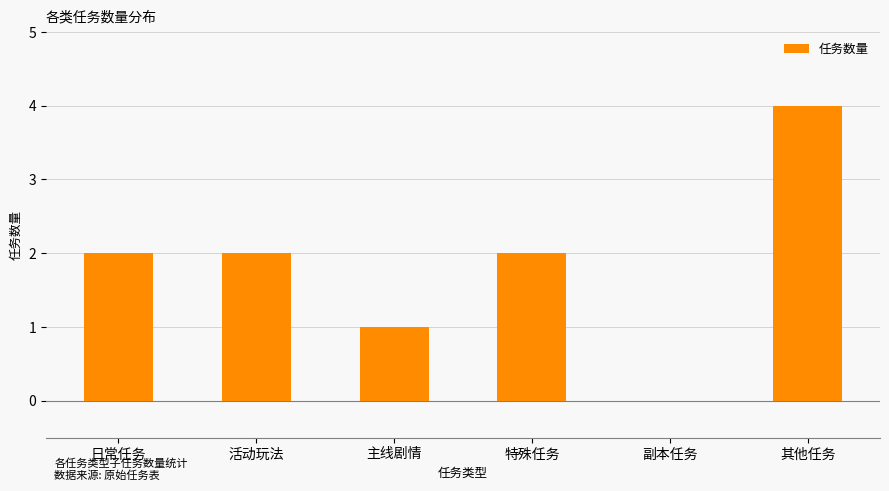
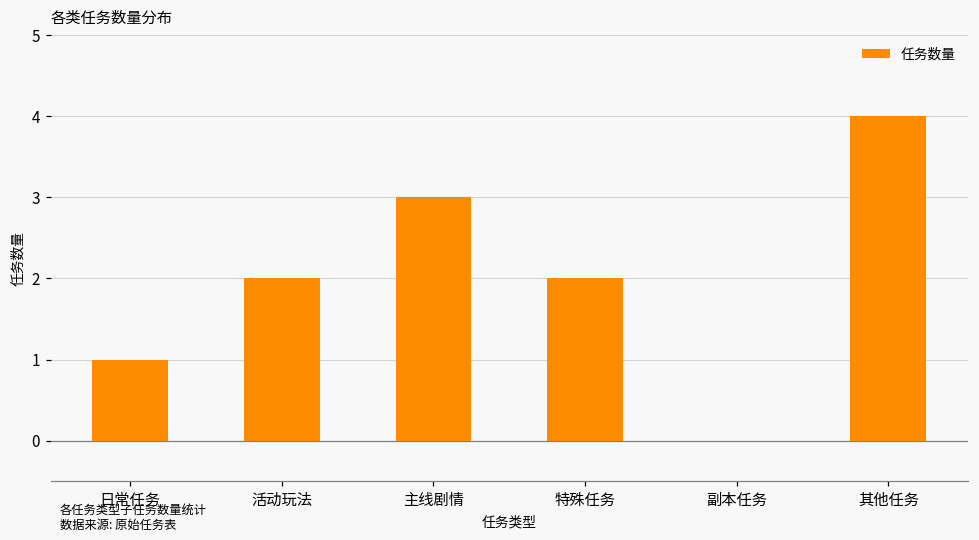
日常任务: 2 -> 1
主线剧情: 1 -> 3
